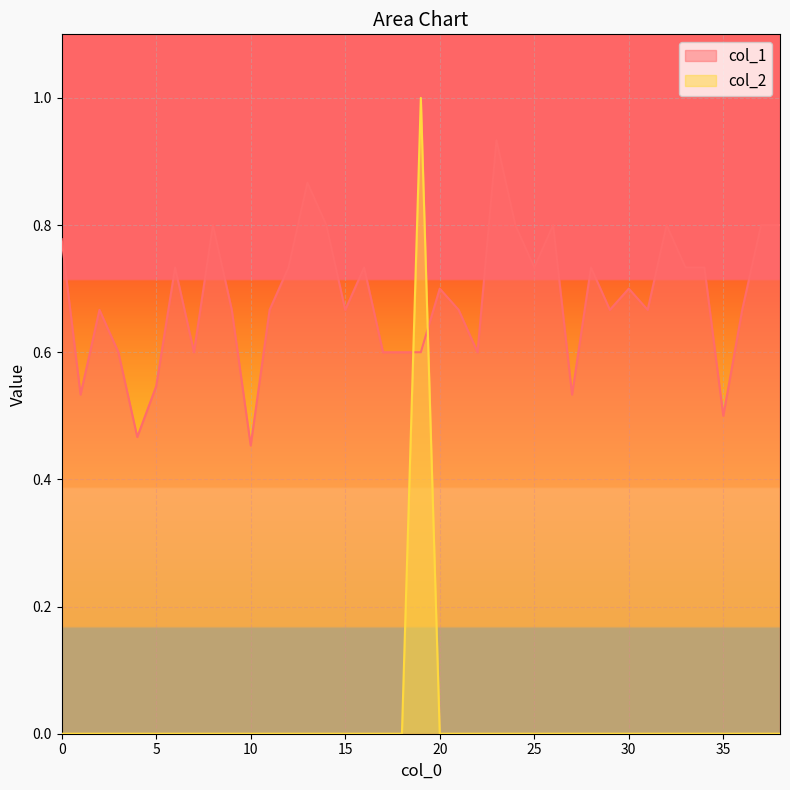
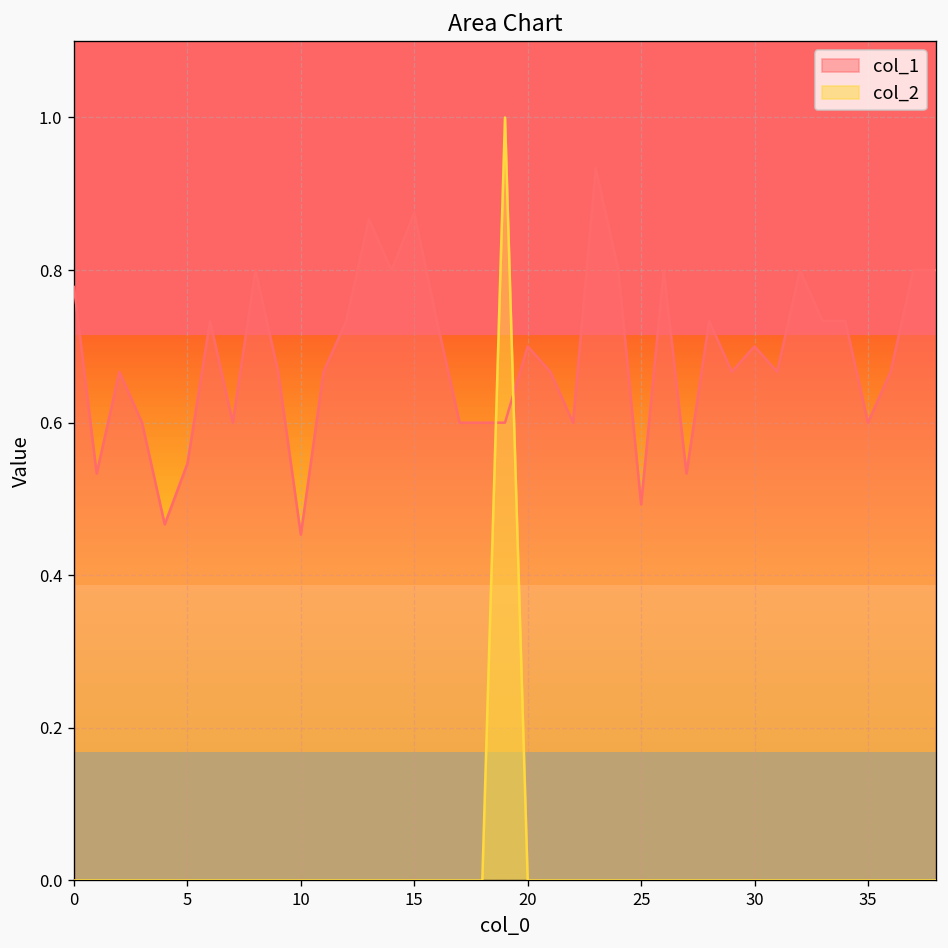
col_1, 15: 0.67 -> 0.88
col_1, 25: 0.73 -> 0.49
col_1, 35: 0.5 -> 0.6
